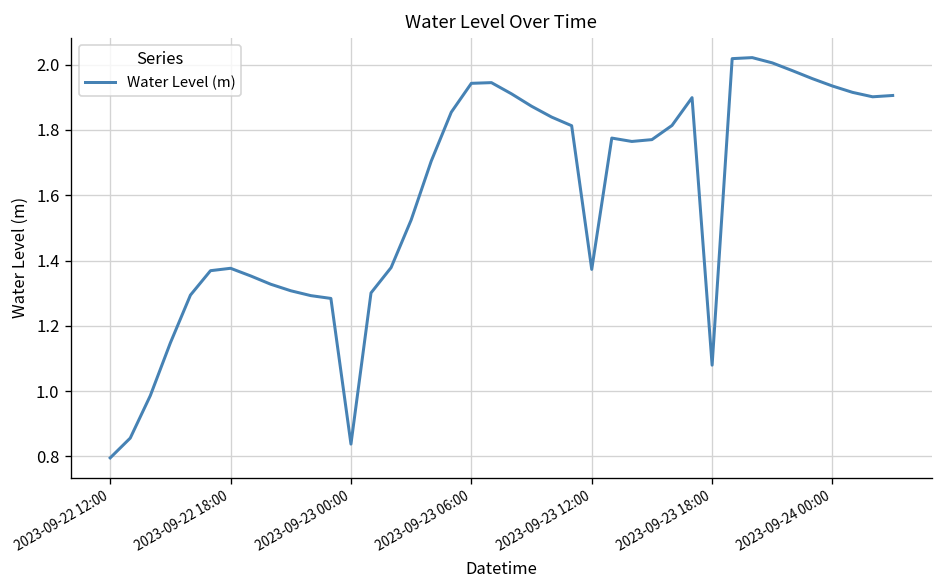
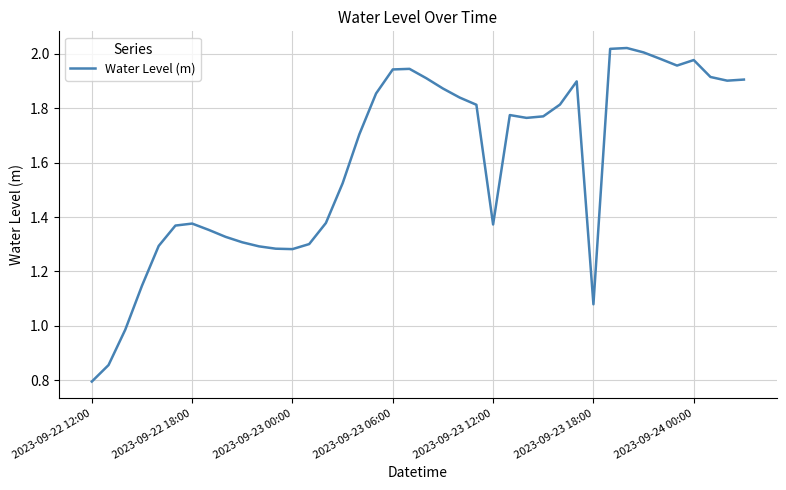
2023-09-23 00:00: 0.84 -> 1.28
2023-09-24 00:00: 1.93 -> 1.98
